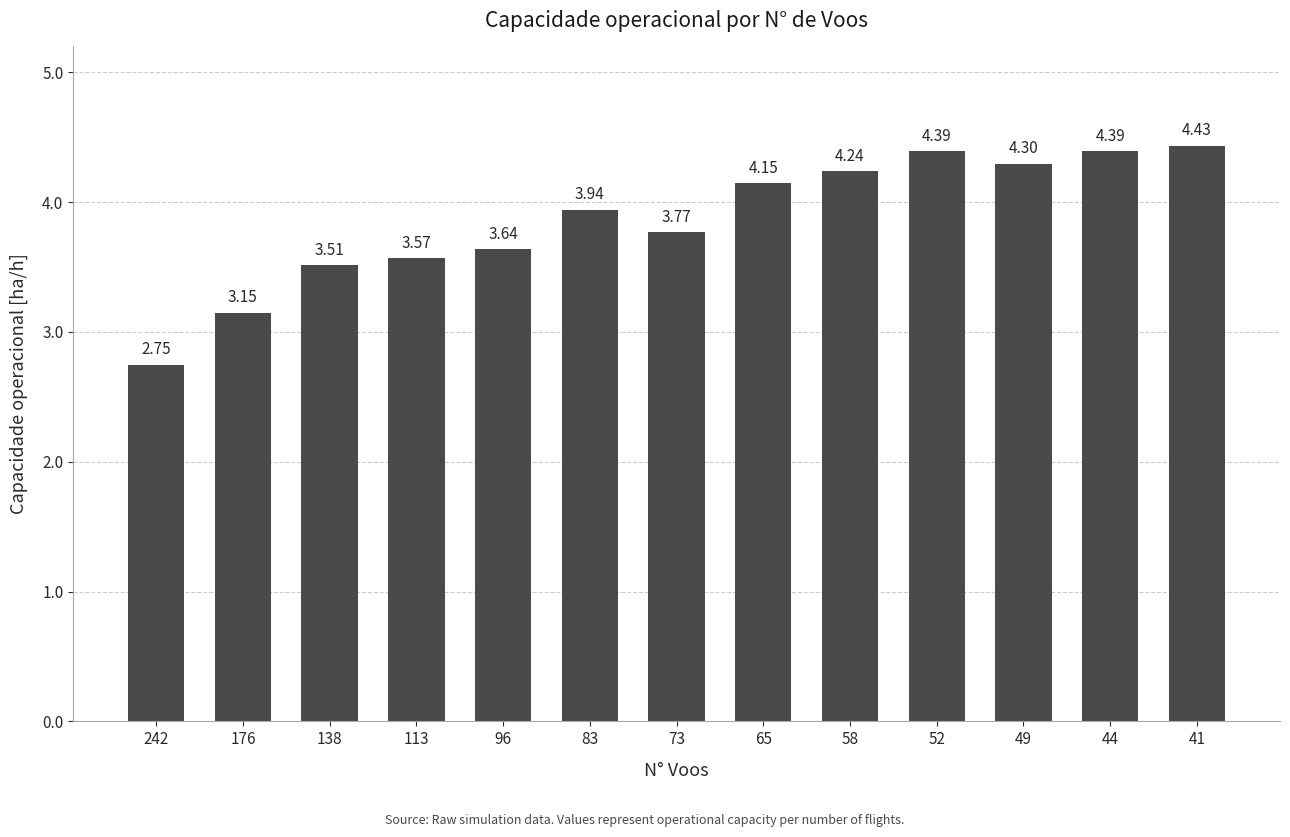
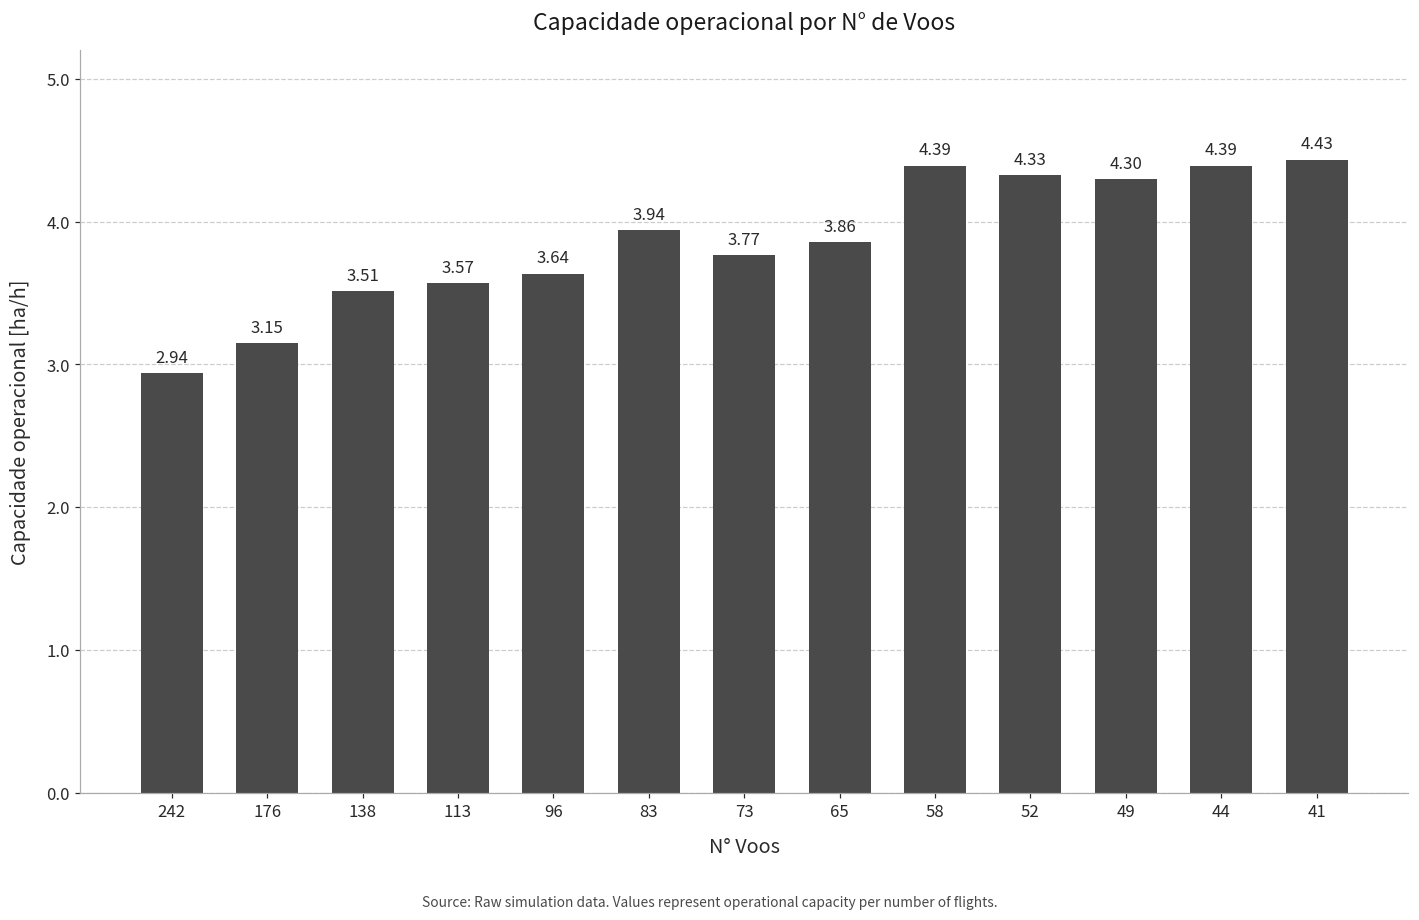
242: 2.75 -> 2.94
65: 4.15 -> 3.86
58: 4.24 -> 4.39
52: 4.39 -> 4.33
